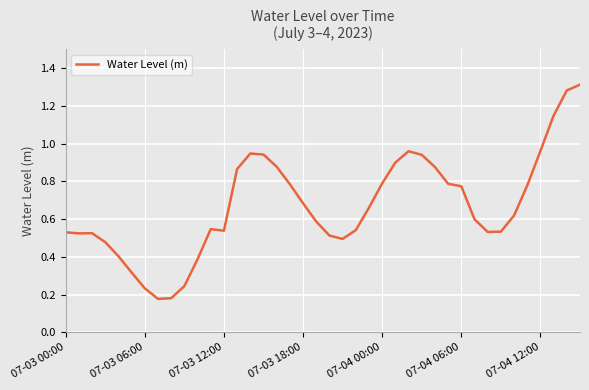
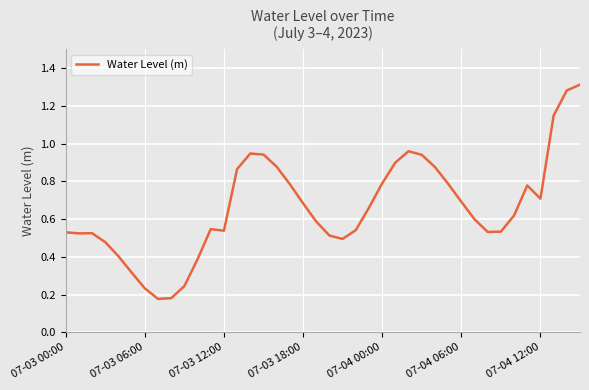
07-04 06:00: 0.77 -> 0.69
07-04 12:00: 0.96 -> 0.71
